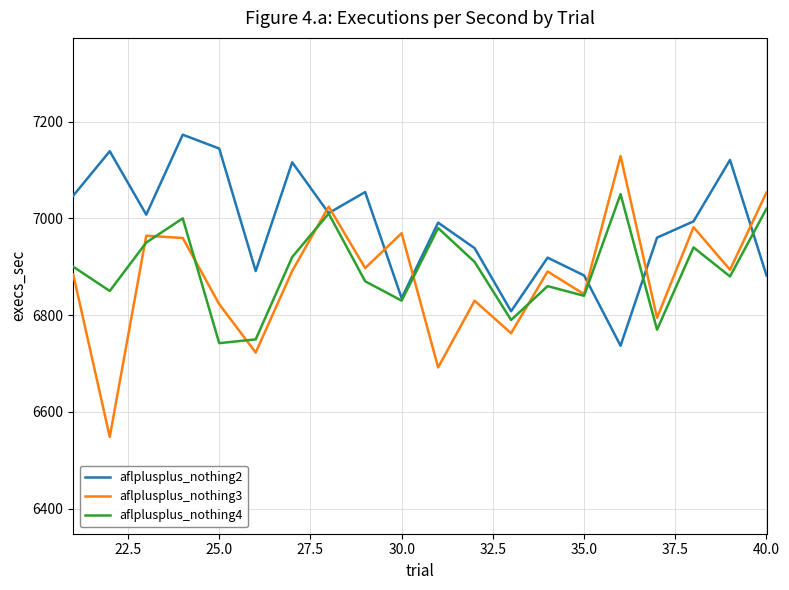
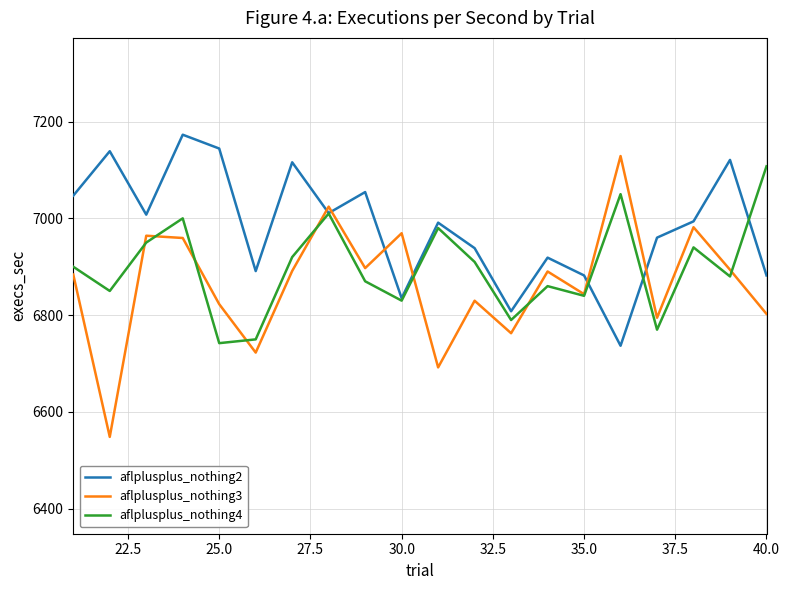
aflplusplus_nothing3, 40.0: 7050 -> 6800
aflplusplus_nothing4, 40.0: 7020 -> 7110
